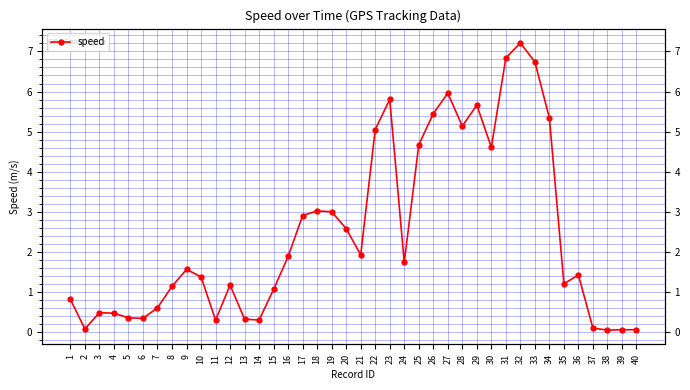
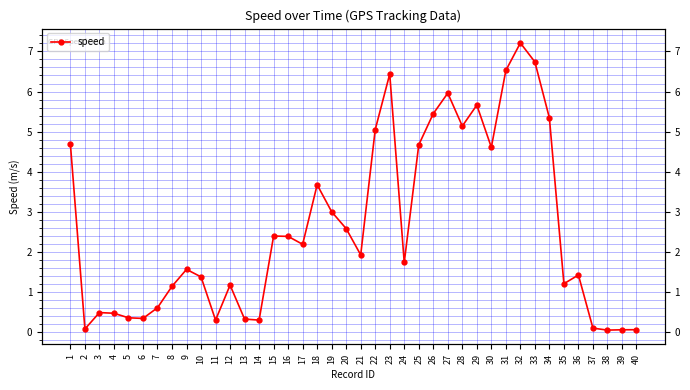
1: 0.8 -> 4.7
15: 1.1 -> 2.4
16: 1.9 -> 2.4
17: 2.9 -> 2.2
18: 3.0 -> 3.7
23: 5.8 -> 6.4
31: 6.8 -> 6.5
